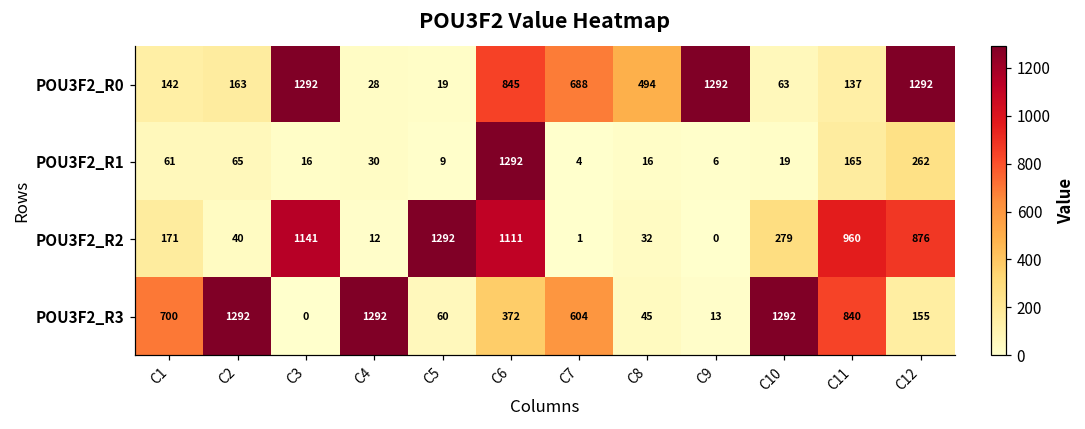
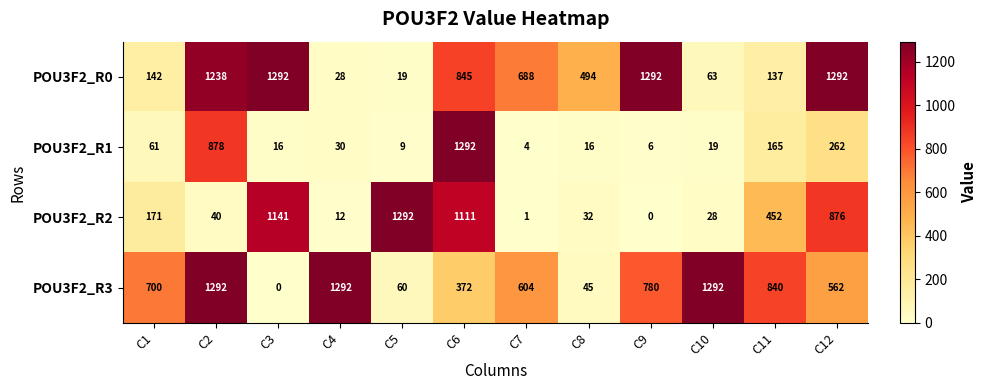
POU3F2_R0, C2: 163 -> 1238
POU3F2_R1, C2: 65 -> 878
POU3F2_R2, C10: 279 -> 28
POU3F2_R2, C11: 960 -> 452
POU3F2_R3, C9: 13 -> 780
POU3F2_R3, C12: 155 -> 562
